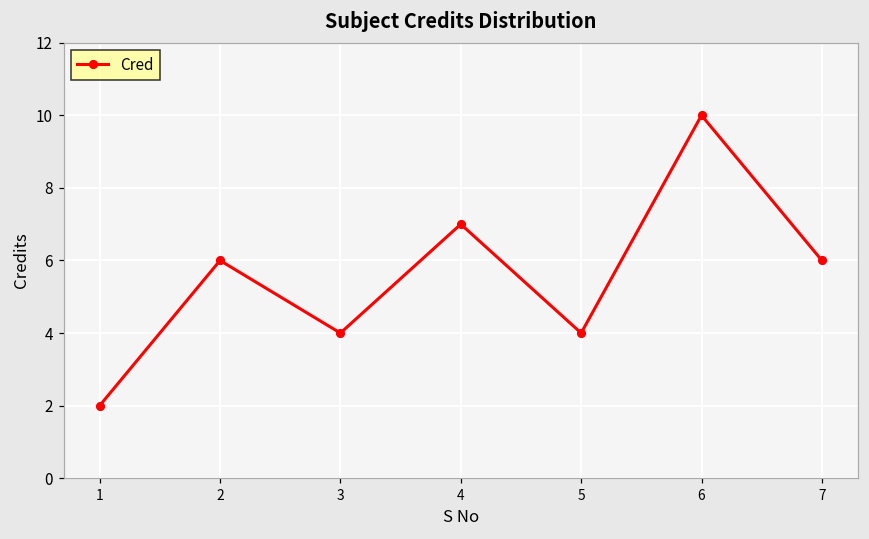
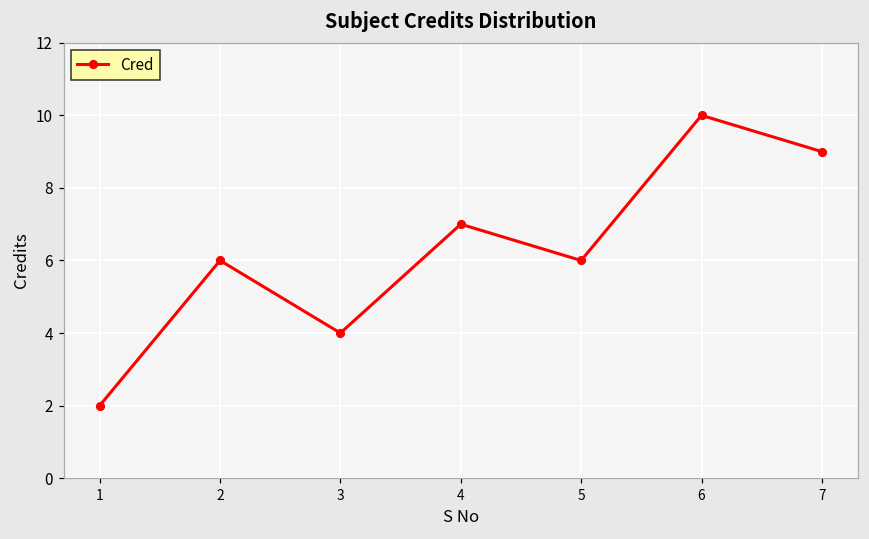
5: 4 -> 6
7: 6 -> 9
